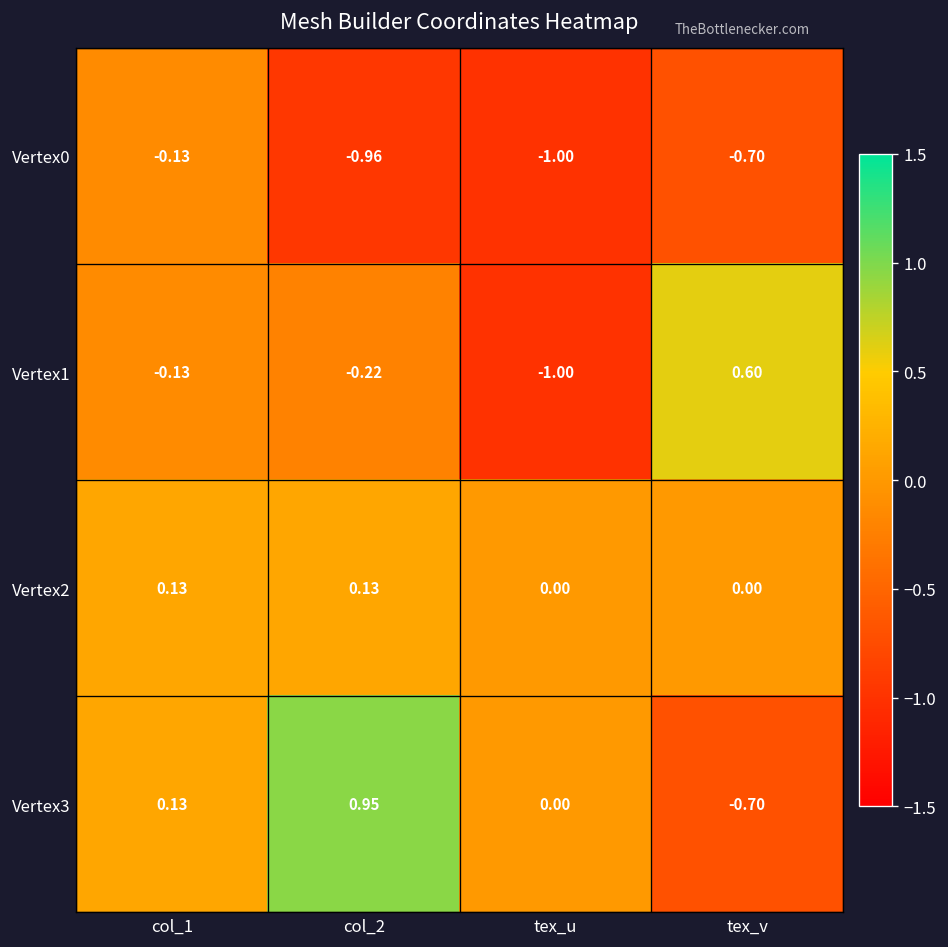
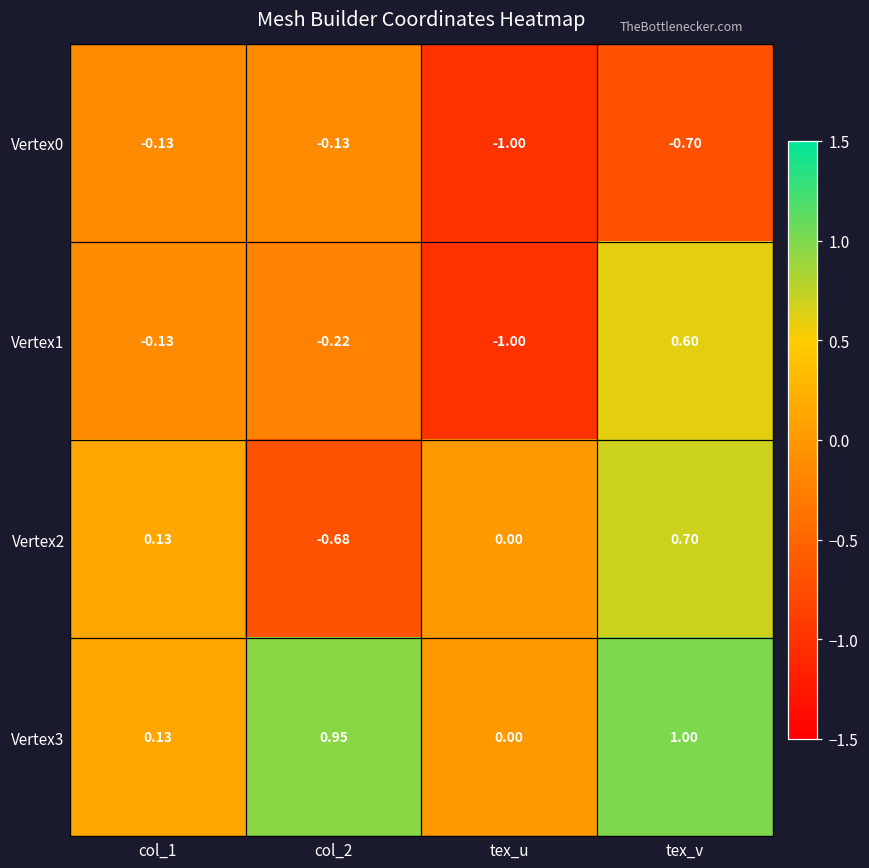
Vertex0, col_2: -0.96 -> -0.13
Vertex2, col_2: 0.13 -> -0.68
Vertex2, tex_v: 0.00 -> 0.70
Vertex3, tex_v: -0.70 -> 1.00
